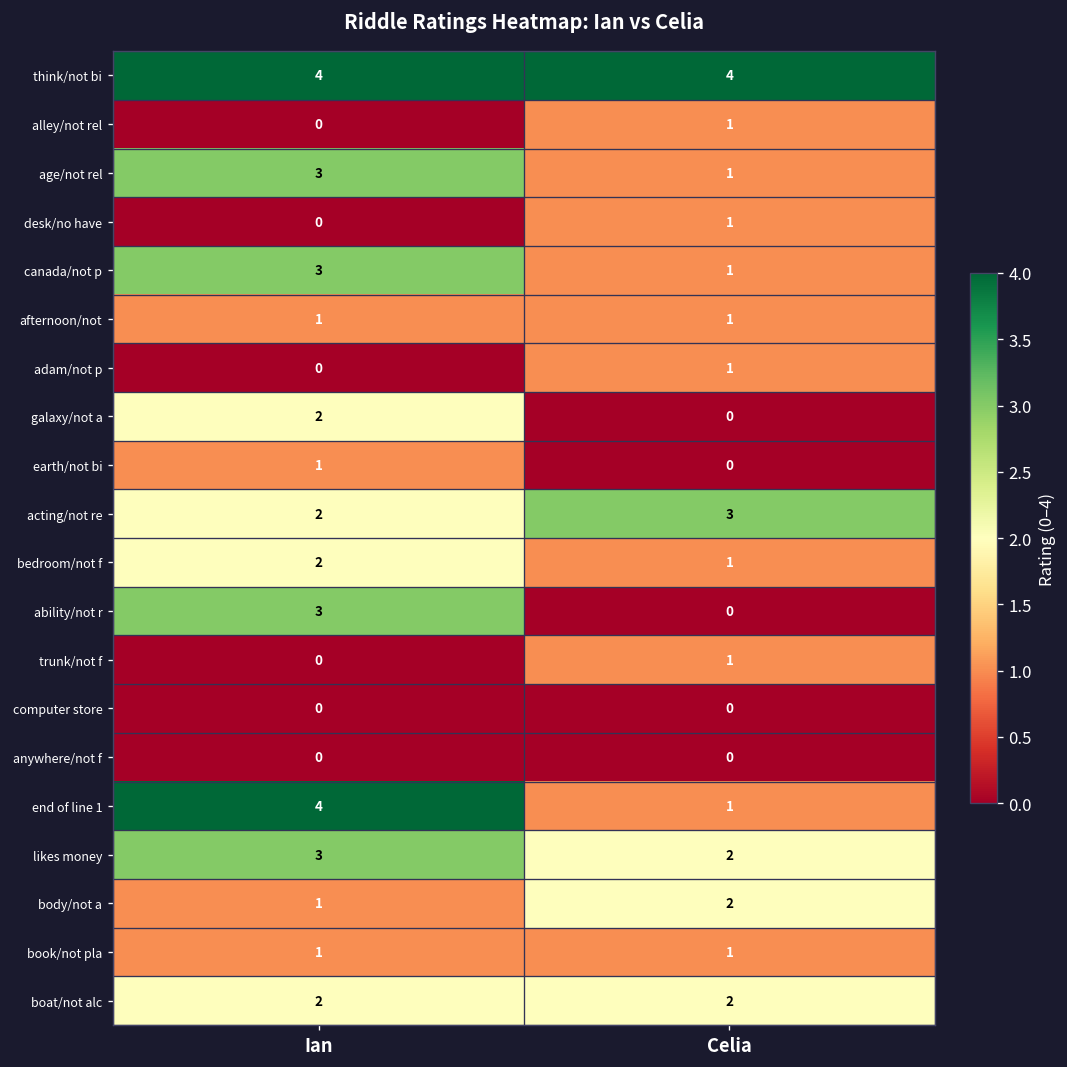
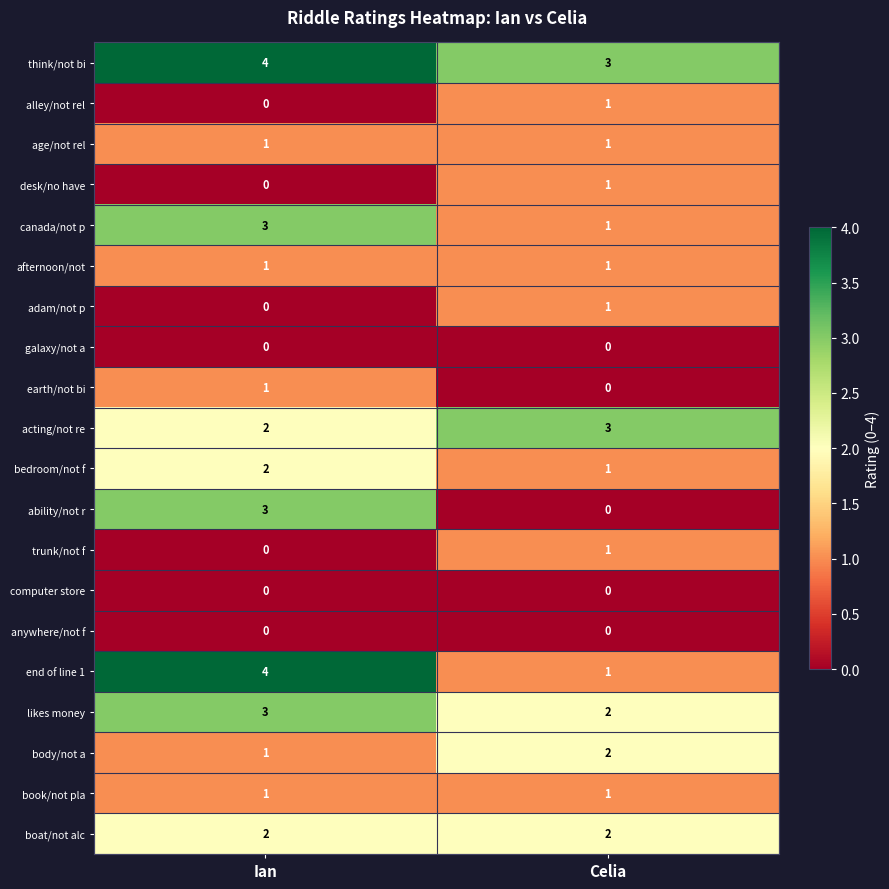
think/not bi, Celia: 4 -> 3
age/not rel, Ian: 3 -> 1
galaxy/not a, Ian: 2 -> 0
